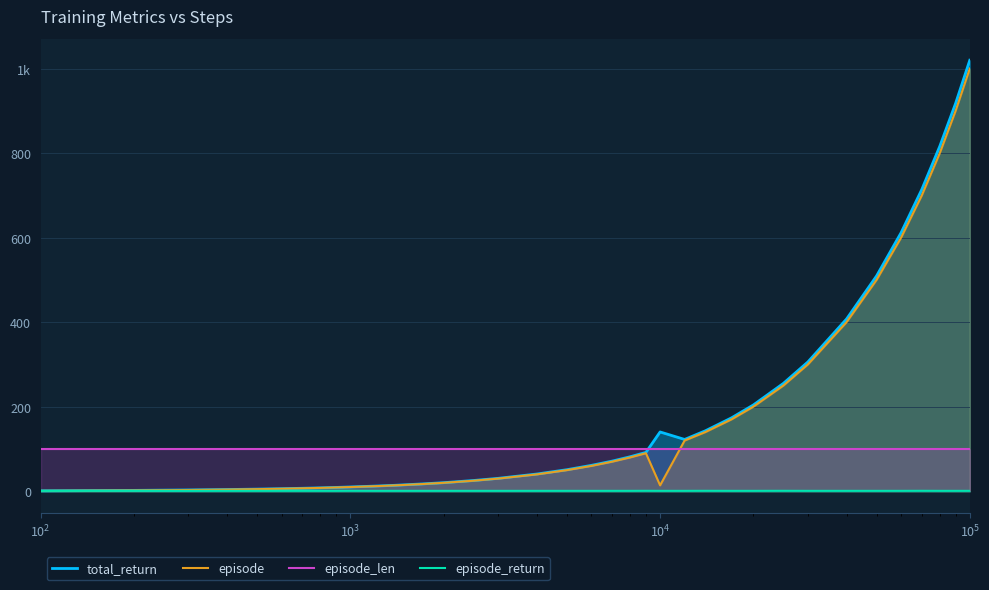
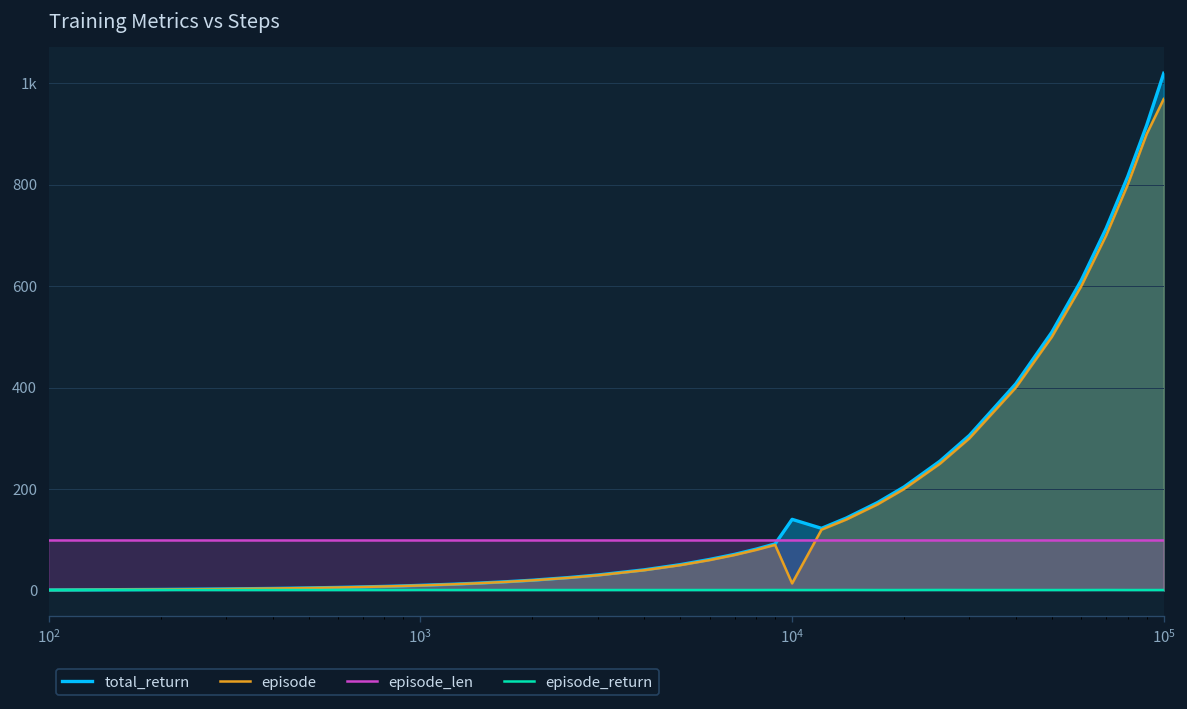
episode, 10^5: 1000 -> 970
